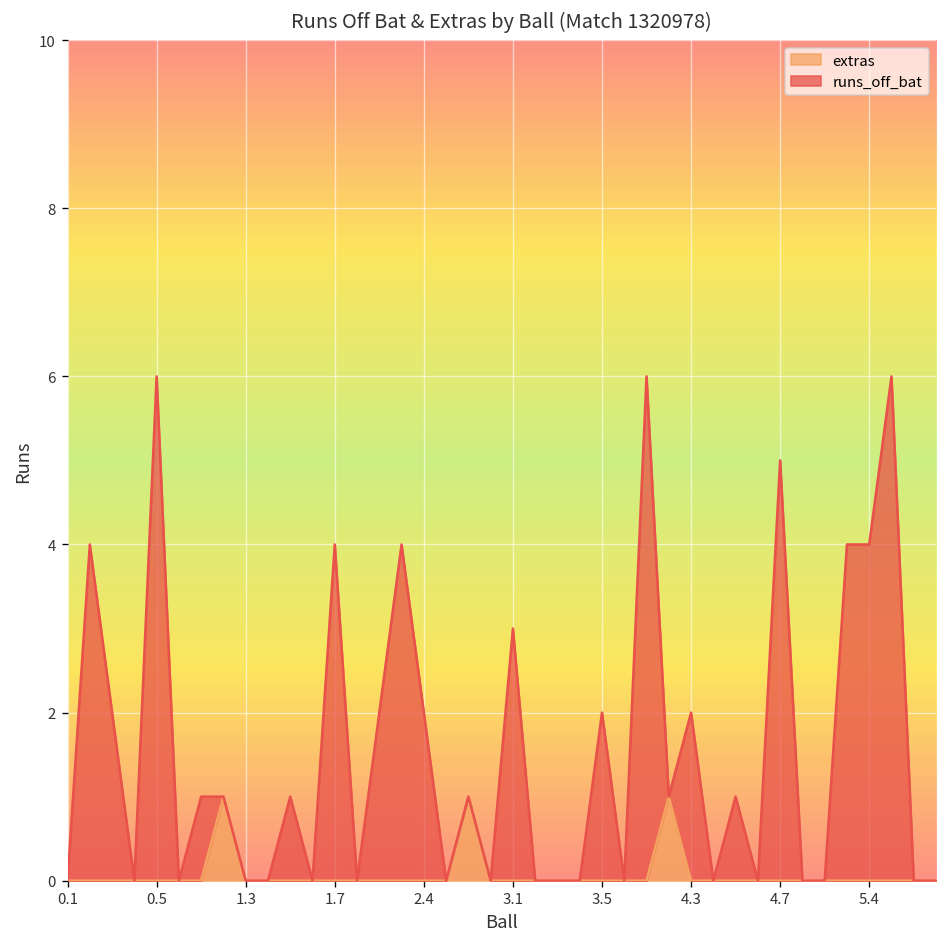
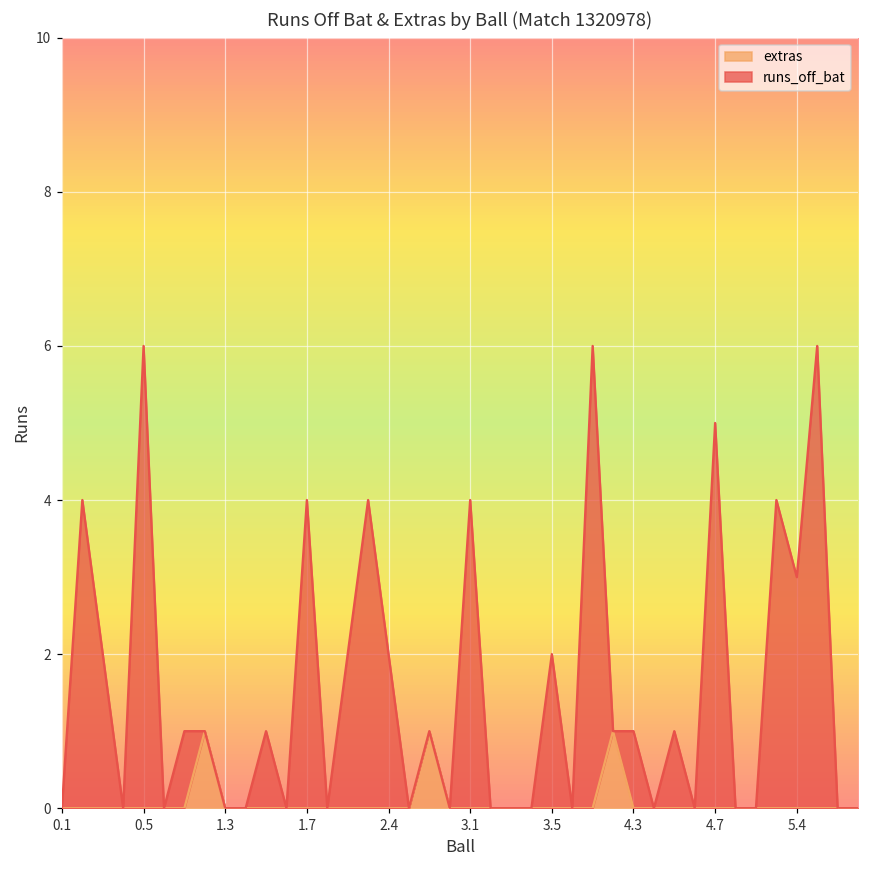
runs_off_bat, 3.1: 3 -> 4
runs_off_bat, 4.3: 2 -> 1
runs_off_bat, 5.4: 4 -> 3
